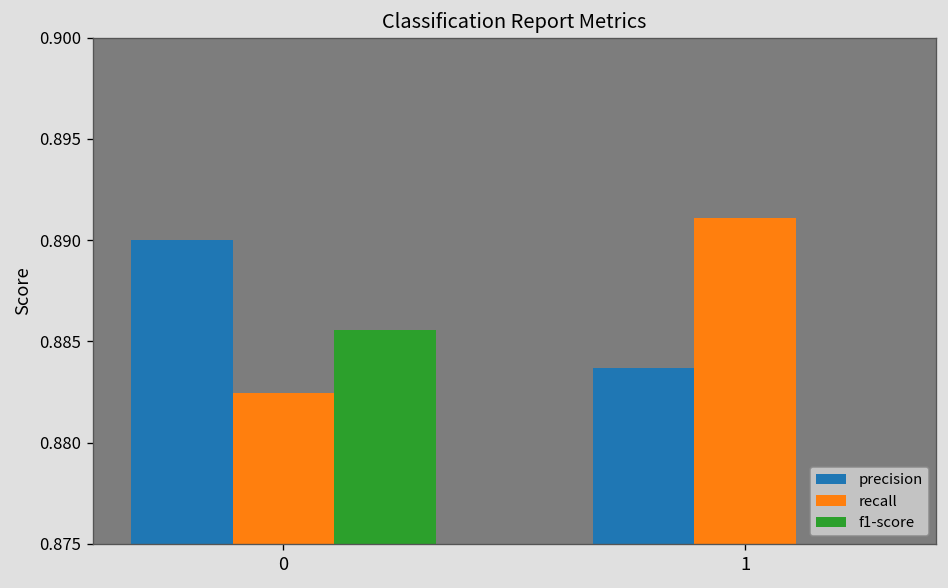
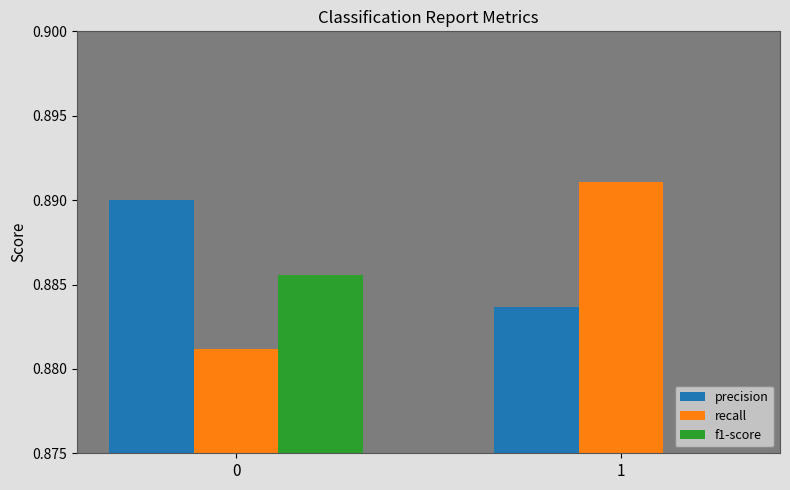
recall, 0: 0.8825 -> 0.8812
